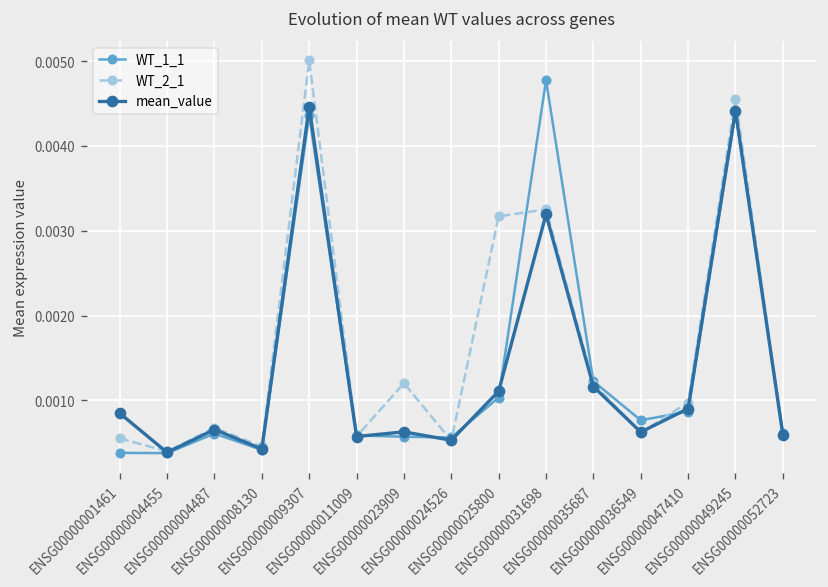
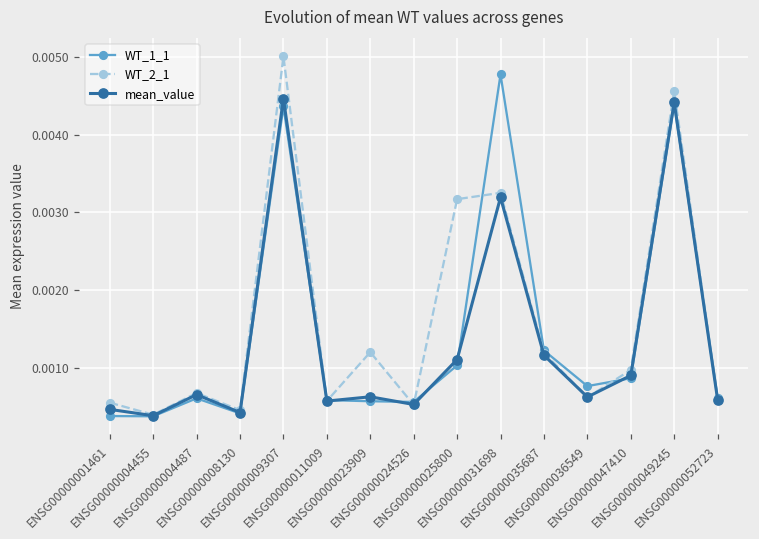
mean_value, ENSG00000001461: 0.0008 -> 0.0005
